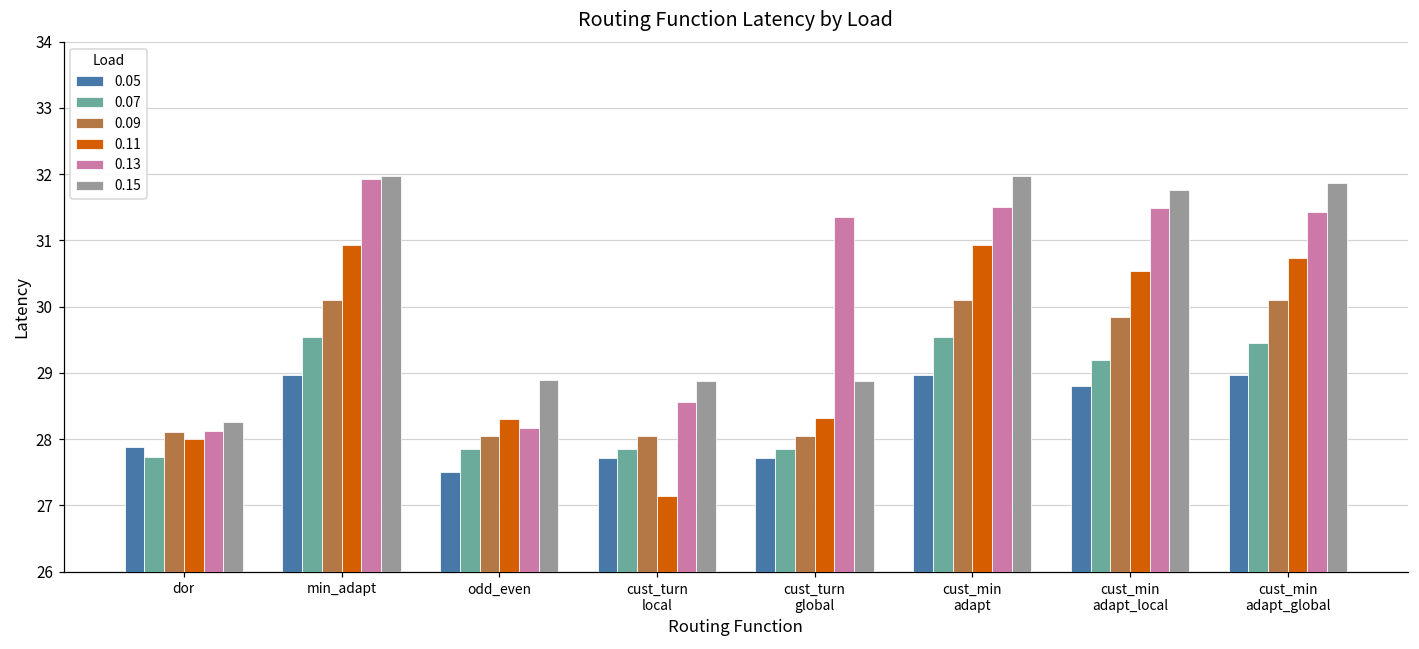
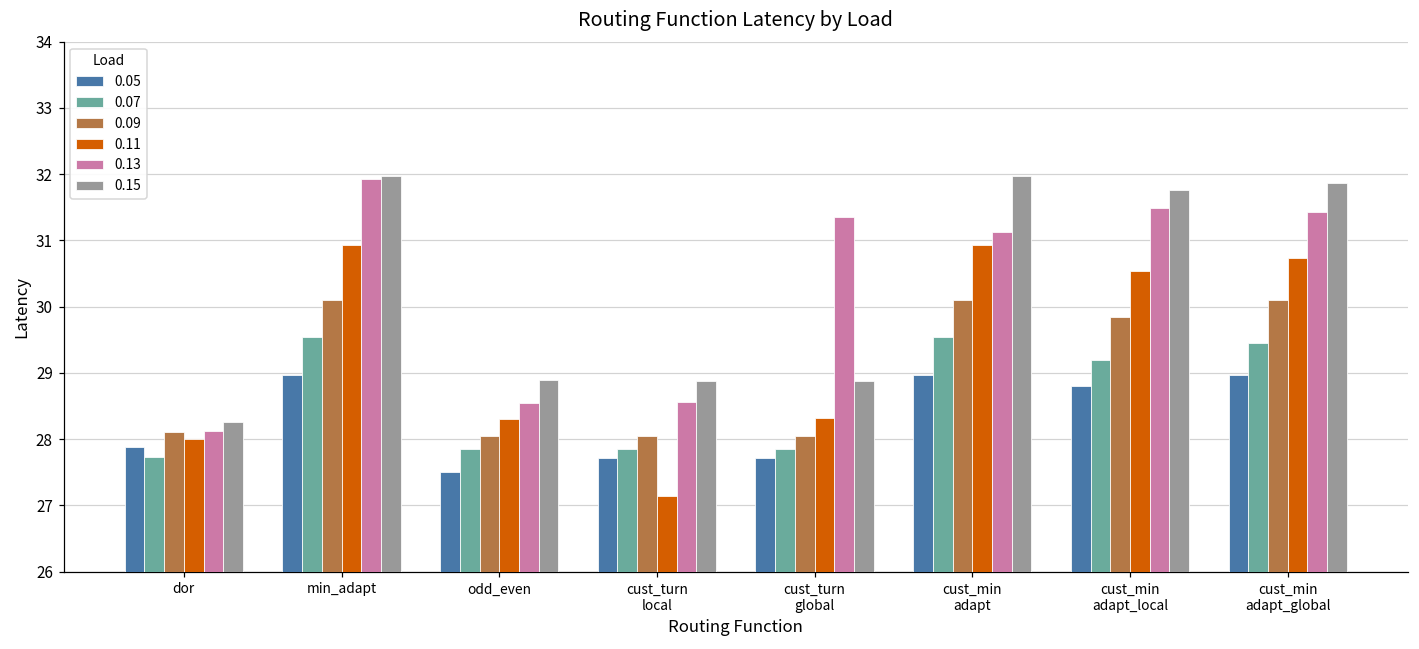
0.13, odd_even: 28.2 -> 28.5
0.13, cust_min adapt: 31.5 -> 31.1
